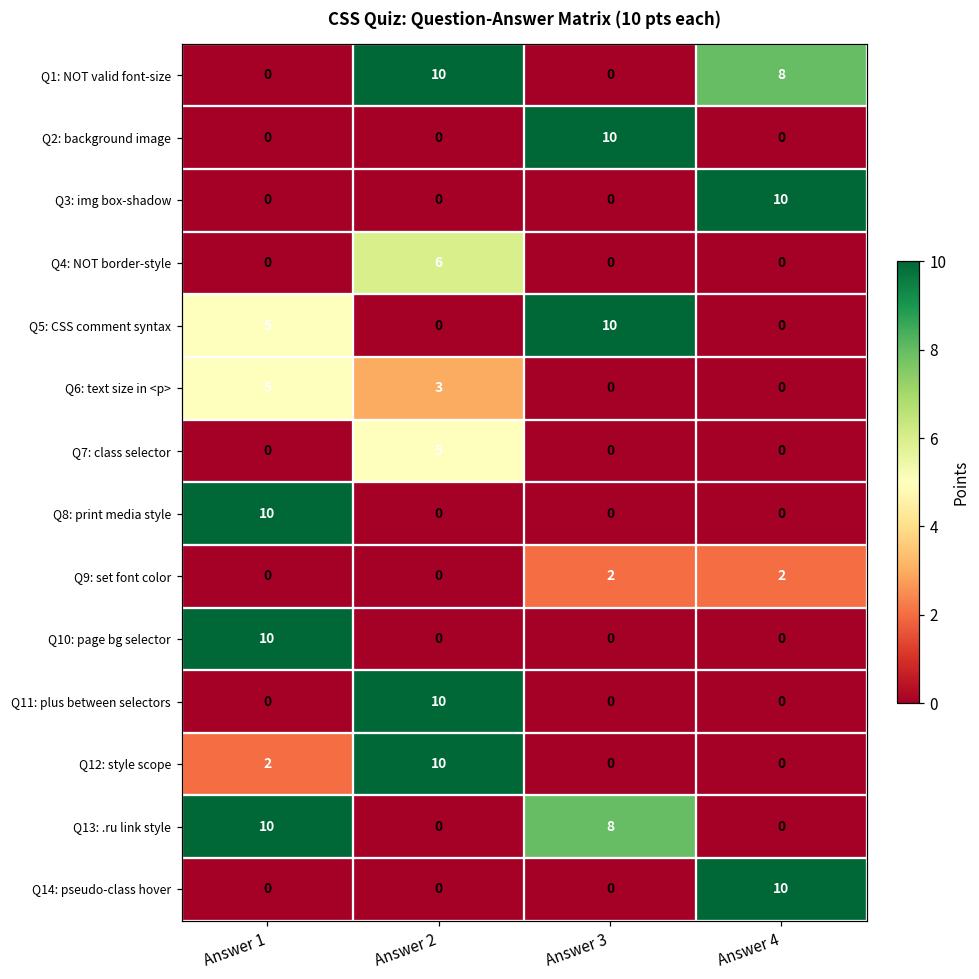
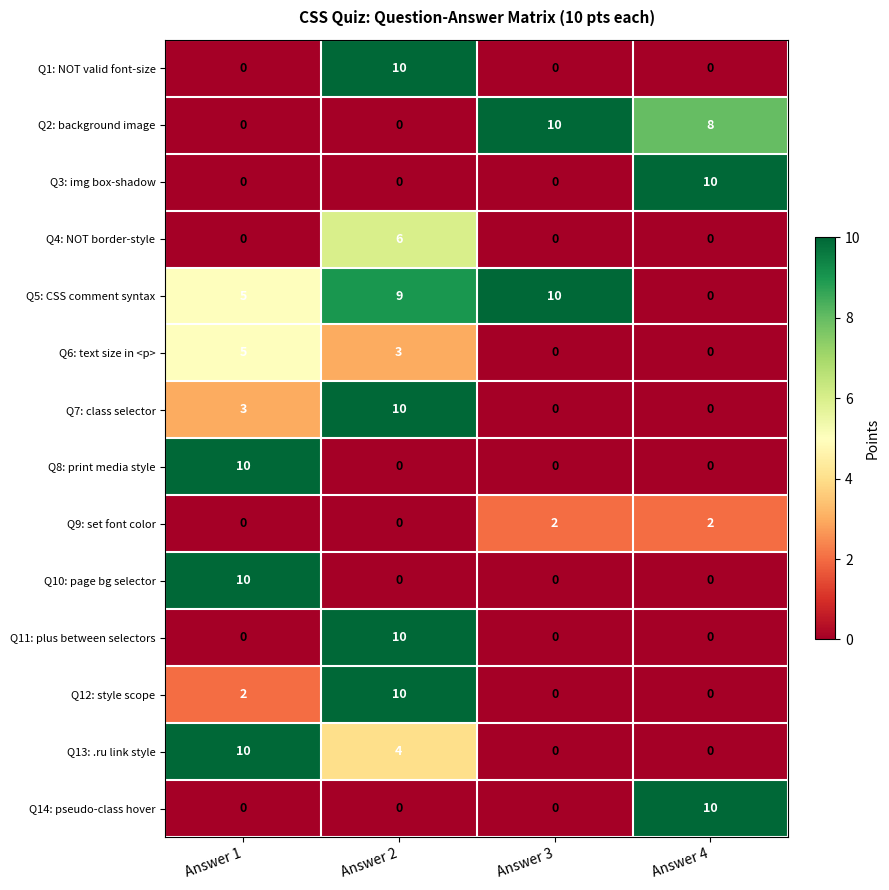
Q1: NOT valid font-size, Answer 4: 8 -> 0
Q2: background image, Answer 4: 0 -> 8
Q5: CSS comment syntax, Answer 2: 0 -> 9
Q7: class selector, Answer 1: 0 -> 3
Q7: class selector, Answer 2: 5 -> 10
Q13: .ru link style, Answer 2: 0 -> 4
Q13: .ru link style, Answer 3: 8 -> 0
